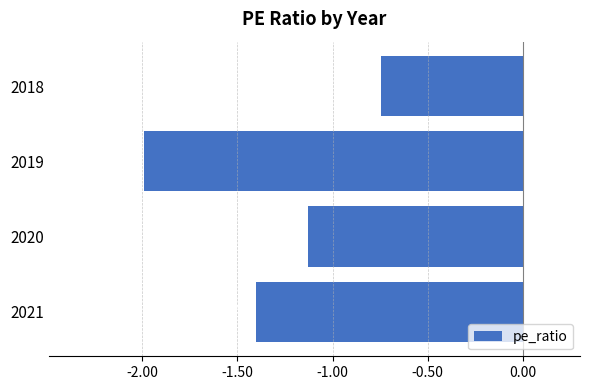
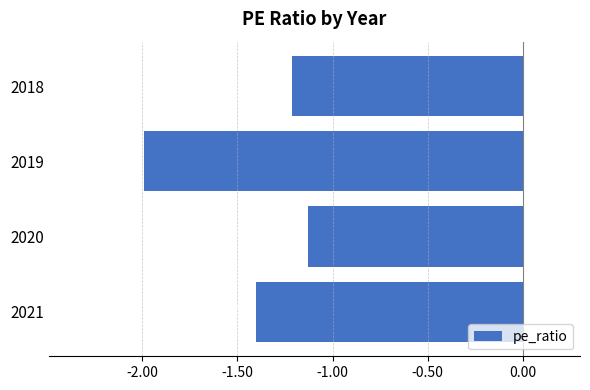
2018: -0.74 -> -1.21
